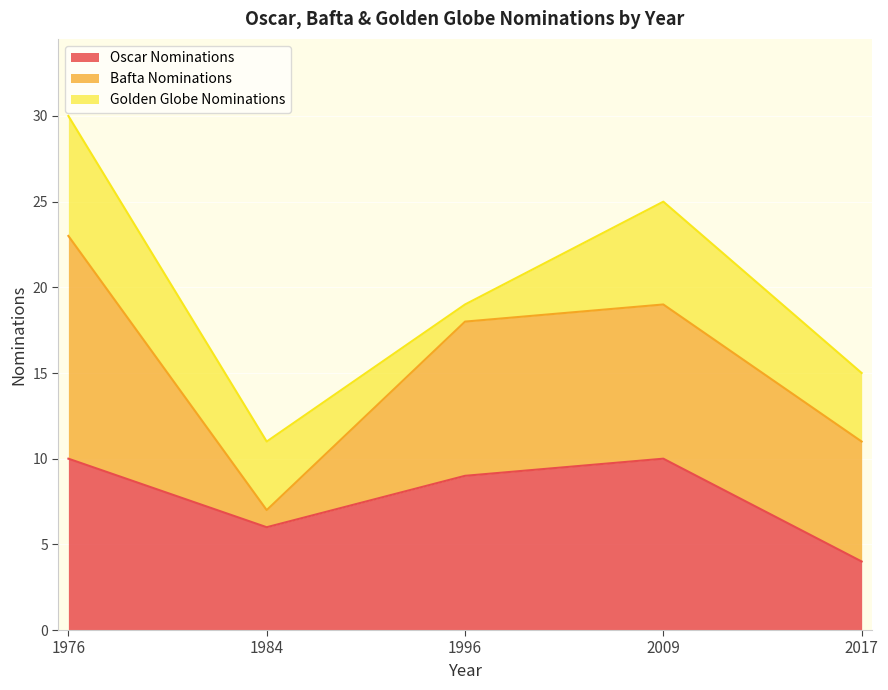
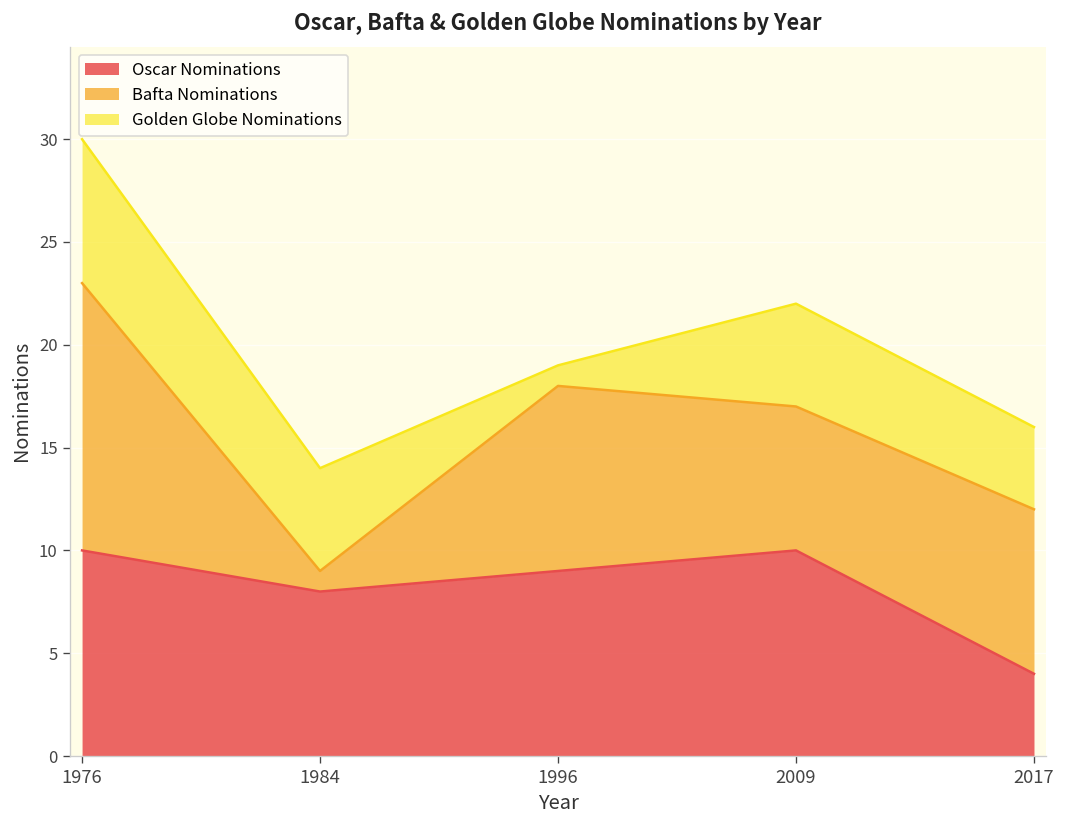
Oscar Nominations, 1984: 6 -> 8
Golden Globe Nominations, 1984: 4 -> 5
Bafta Nominations, 2009: 9 -> 7
Golden Globe Nominations, 2009: 6 -> 5
Bafta Nominations, 2017: 7 -> 8
